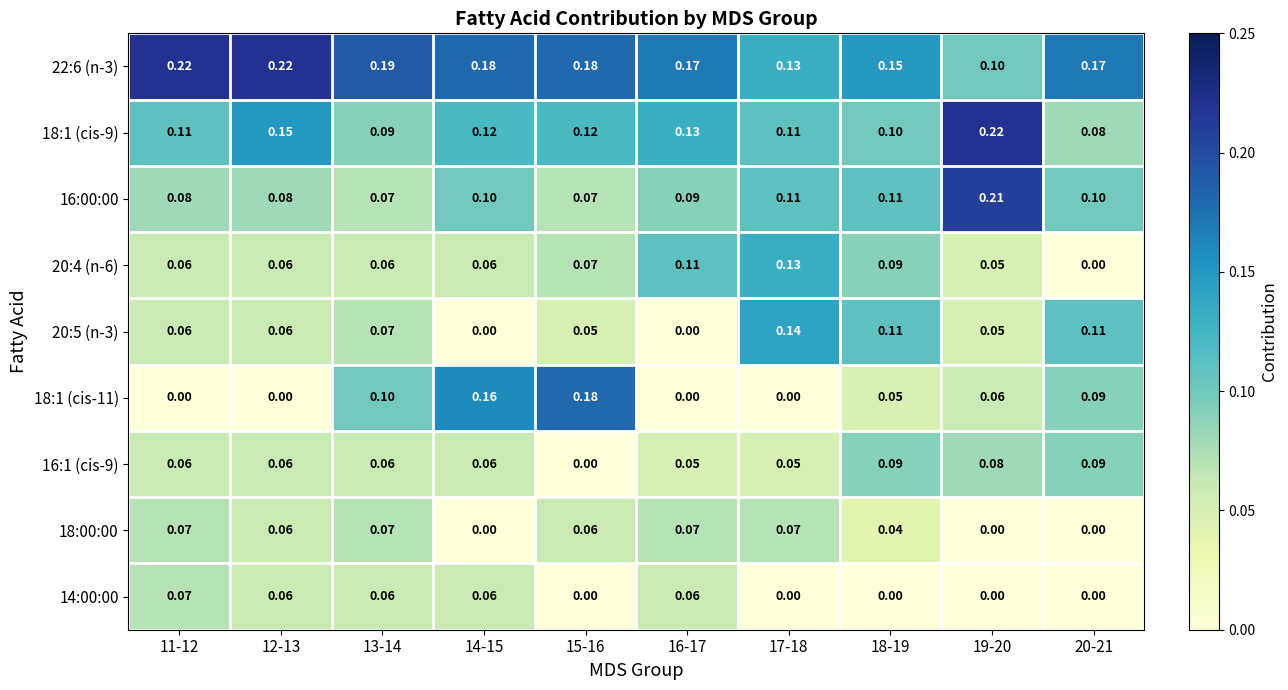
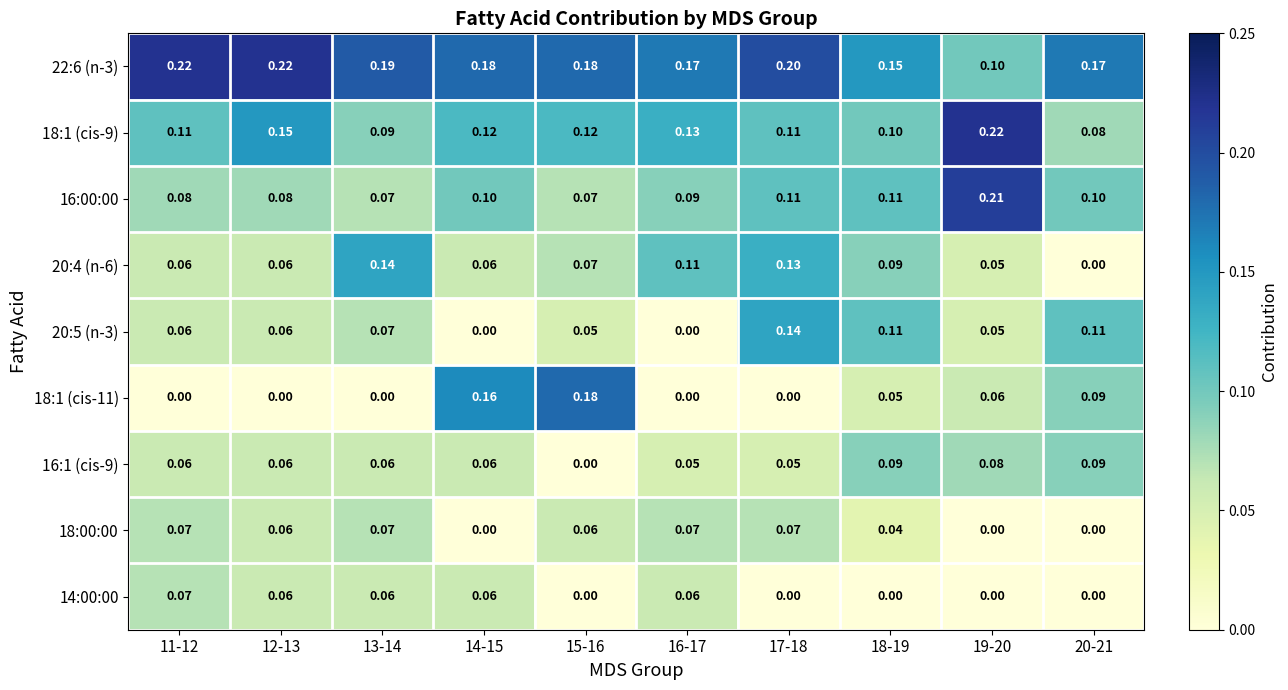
22:6 (n-3), 17-18: 0.13 -> 0.20
20:4 (n-6), 13-14: 0.06 -> 0.14
18:1 (cis-11), 13-14: 0.10 -> 0.00
